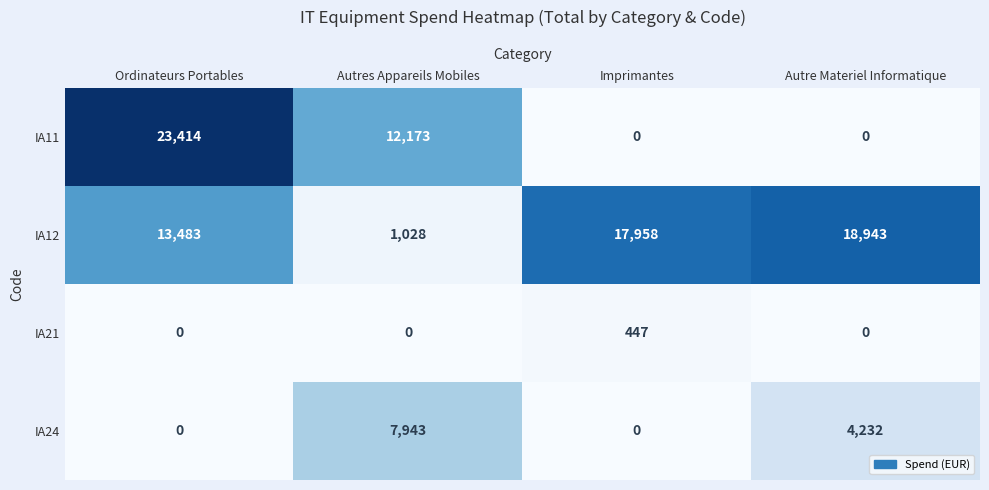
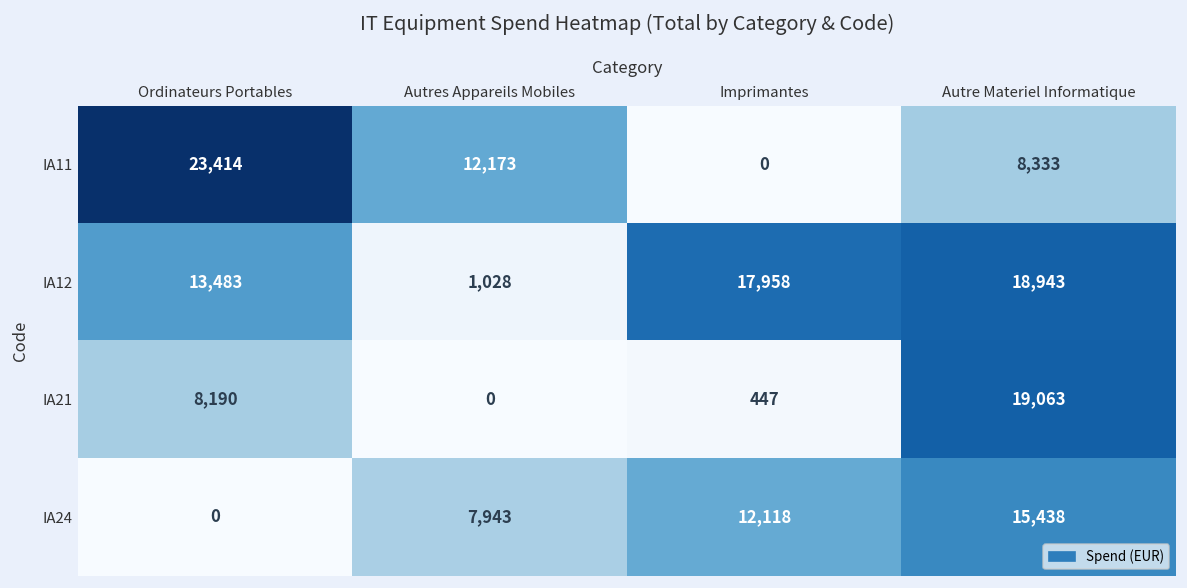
IA11, Autre Materiel Informatique: 0 -> 8,333
IA21, Ordinateurs Portables: 0 -> 8,190
IA21, Autre Materiel Informatique: 0 -> 19,063
IA24, Imprimantes: 0 -> 12,118
IA24, Autre Materiel Informatique: 4,232 -> 15,438
